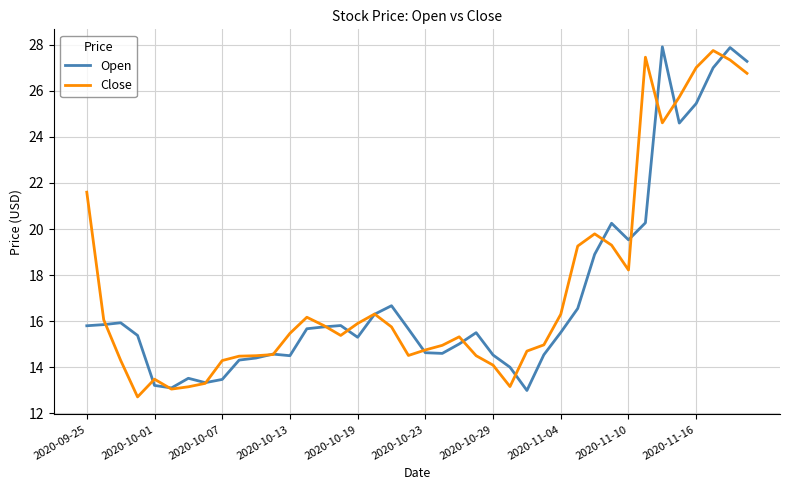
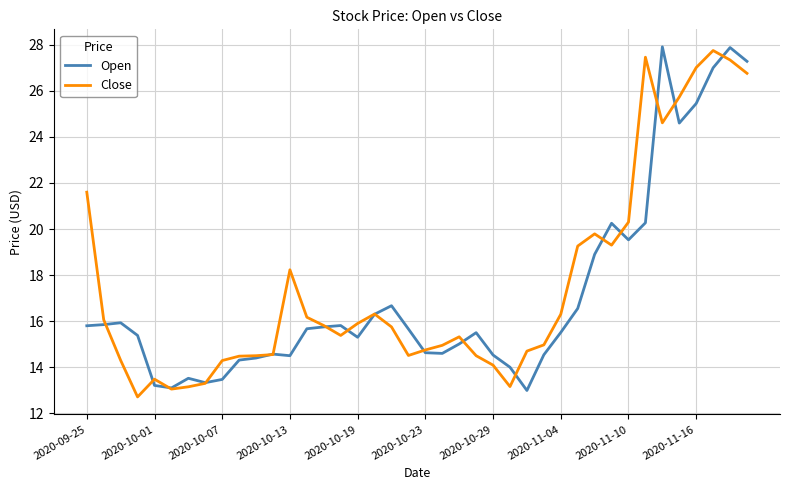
Close, 2020-10-13: 15.5 -> 18.2
Close, 2020-11-10: 18.2 -> 20.3
